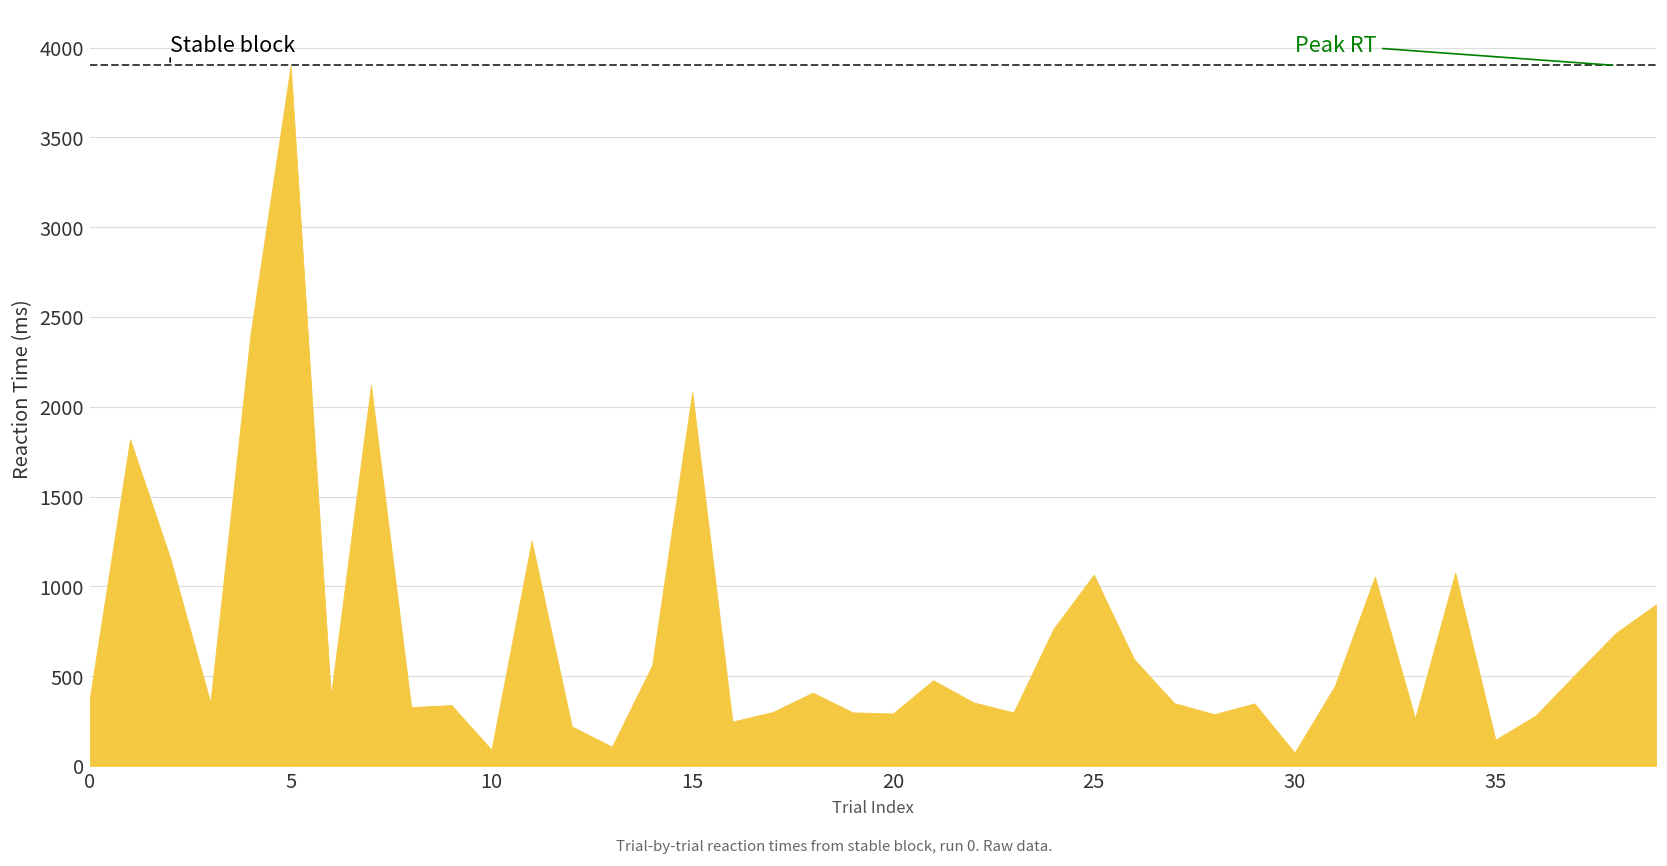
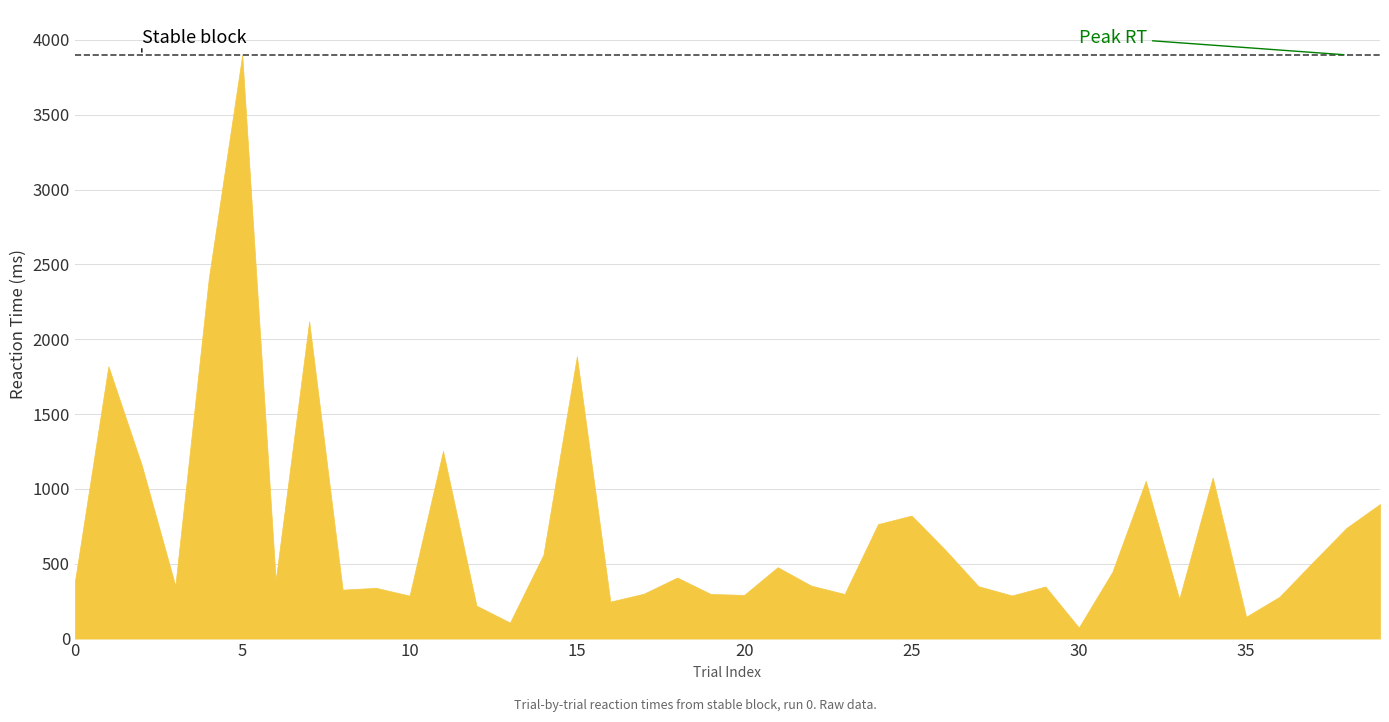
10: 90 -> 290
15: 2080 -> 1890
25: 1070 -> 820
